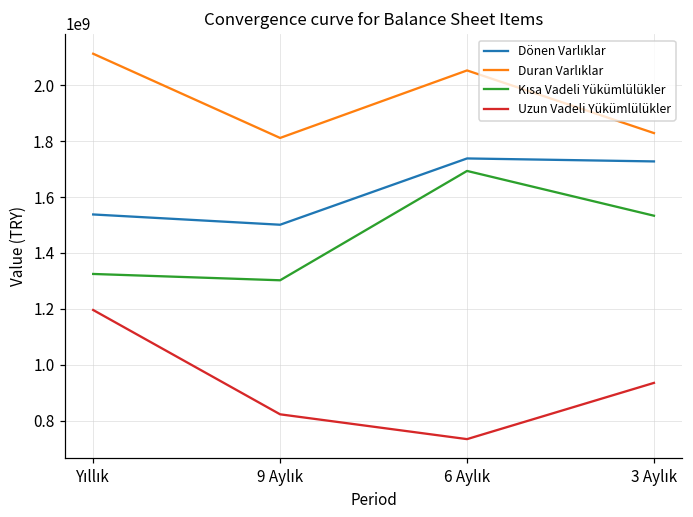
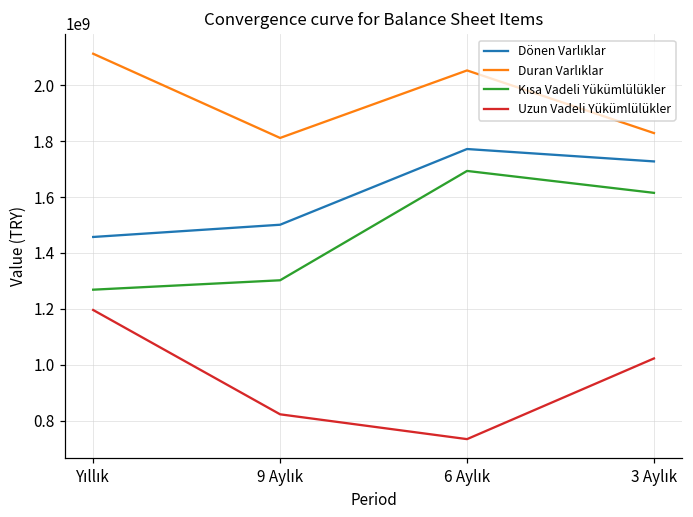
Dönen Varlıklar, Yıllık: 1540000000 -> 1460000000
Kısa Vadeli Yükümlülükler, Yıllık: 1320000000 -> 1270000000
Dönen Varlıklar, 6 Aylık: 1740000000 -> 1770000000
Kısa Vadeli Yükümlülükler, 3 Aylık: 1530000000 -> 1620000000
Uzun Vadeli Yükümlülükler, 3 Aylık: 930000000 -> 1020000000
